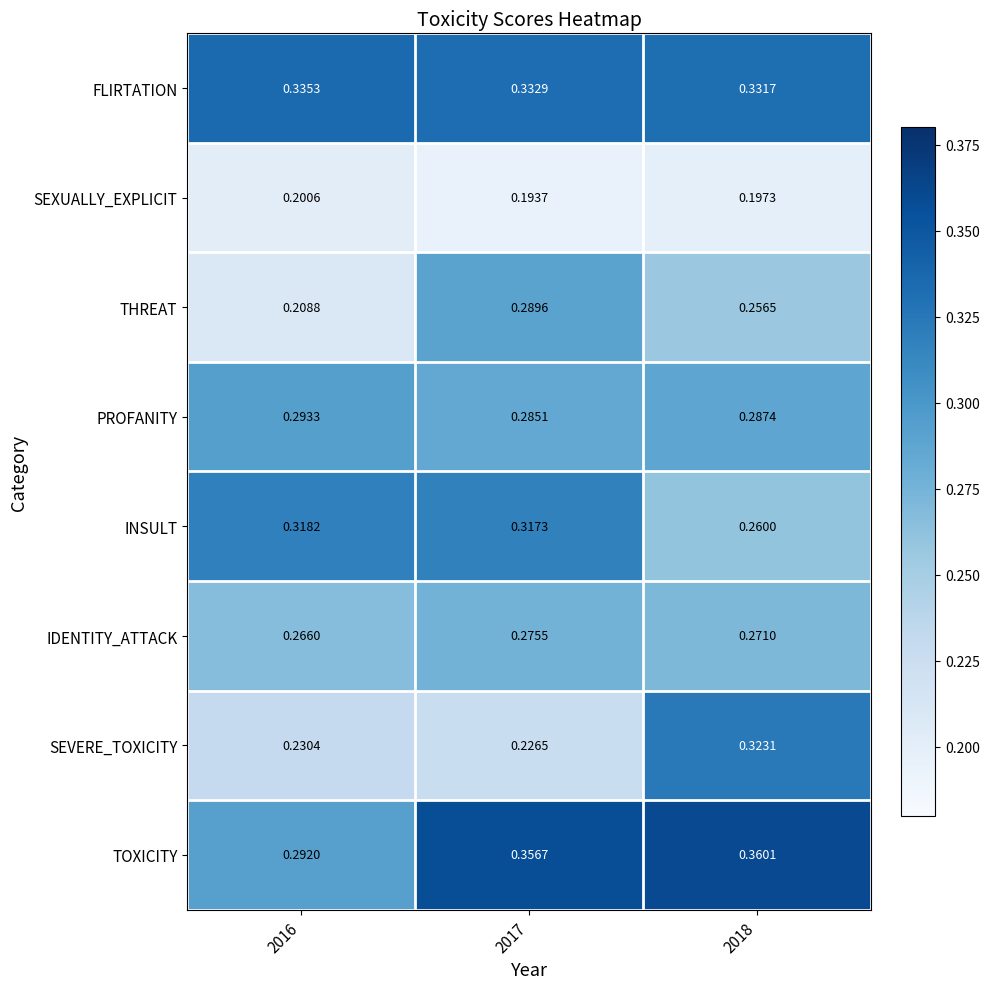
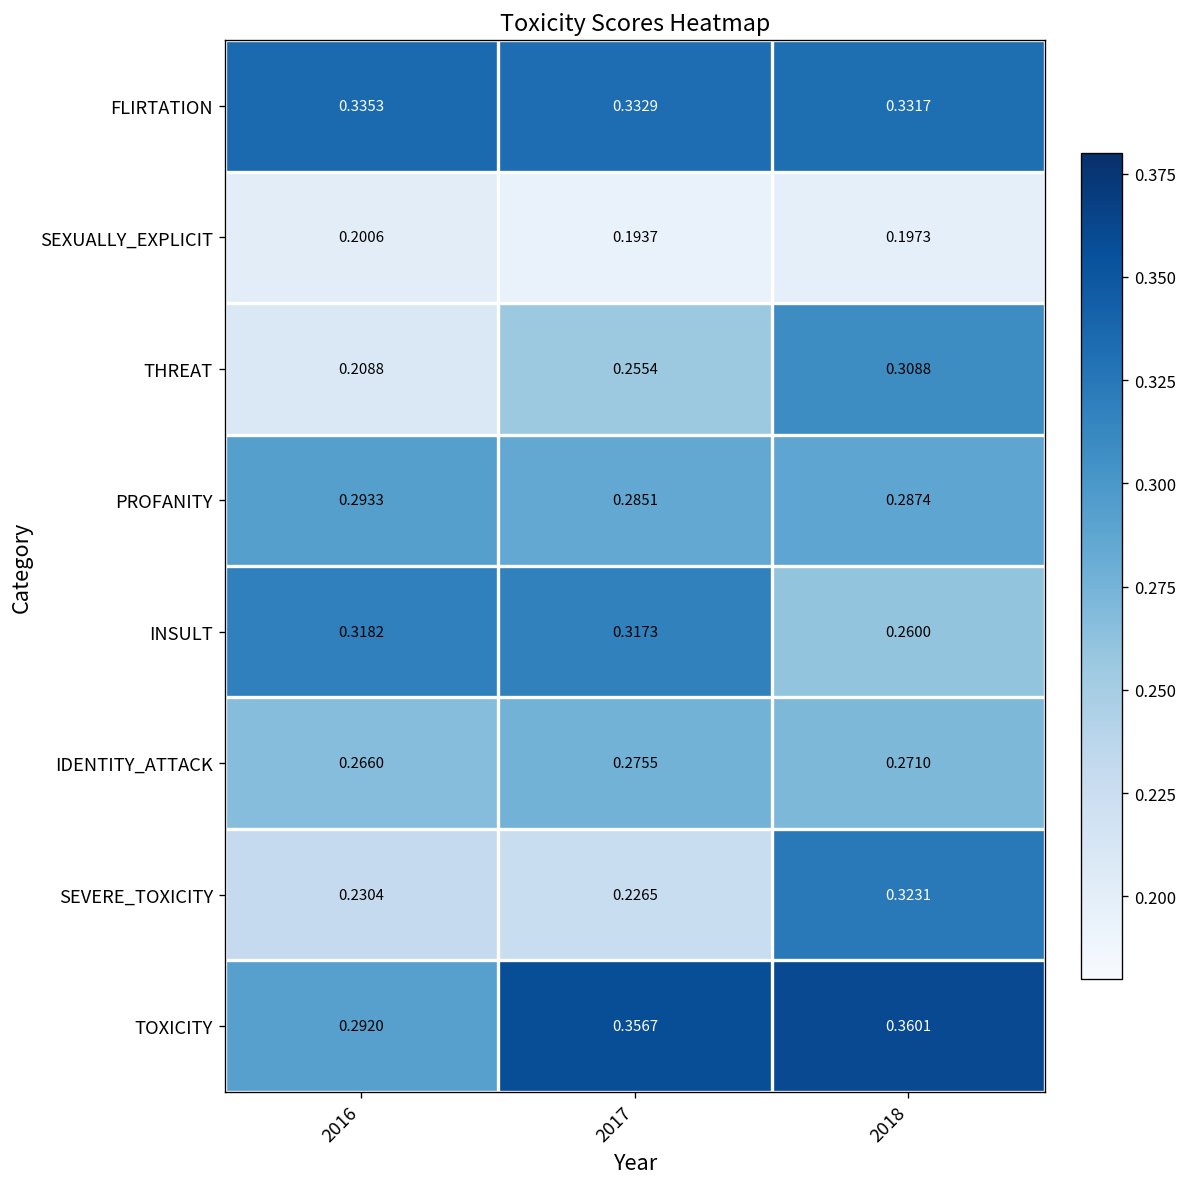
THREAT, 2017: 0.2896 -> 0.2554
THREAT, 2018: 0.2565 -> 0.3088
